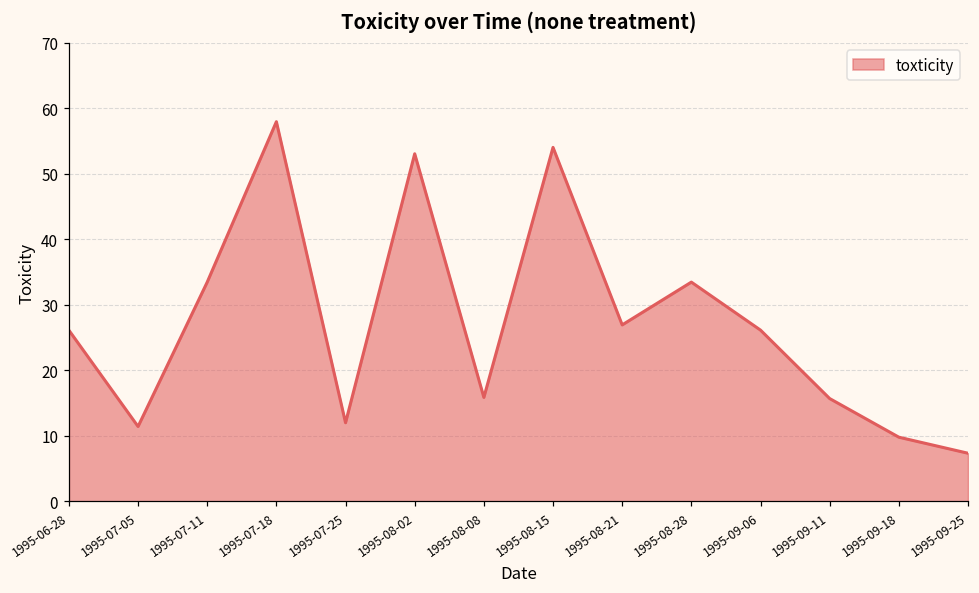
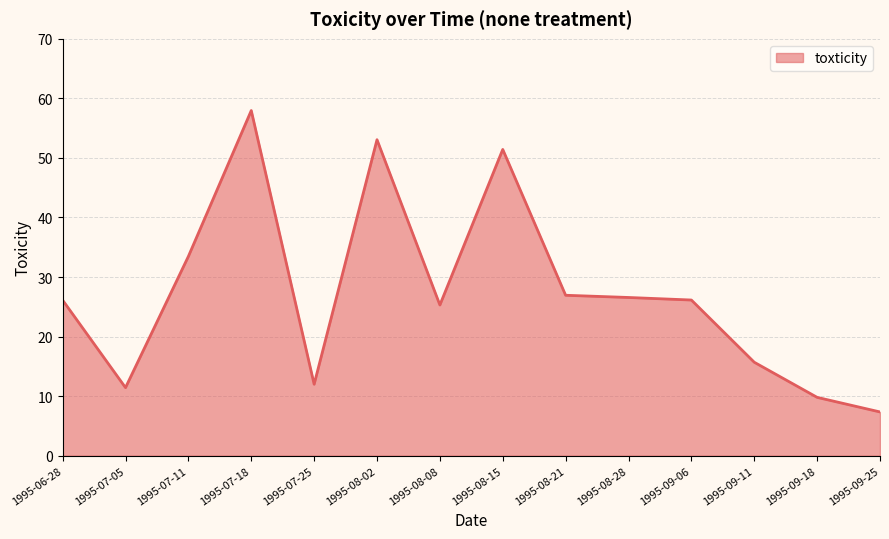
1995-08-08: 16 -> 25
1995-08-15: 54 -> 51
1995-08-28: 33 -> 27
